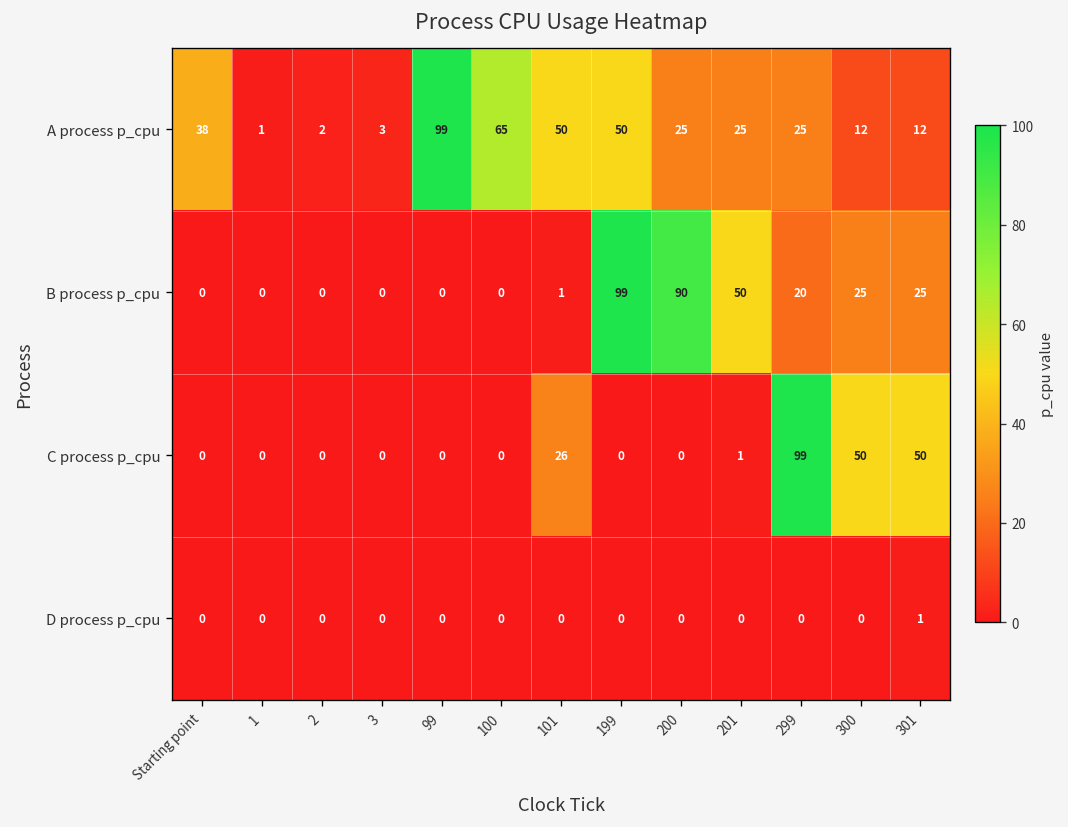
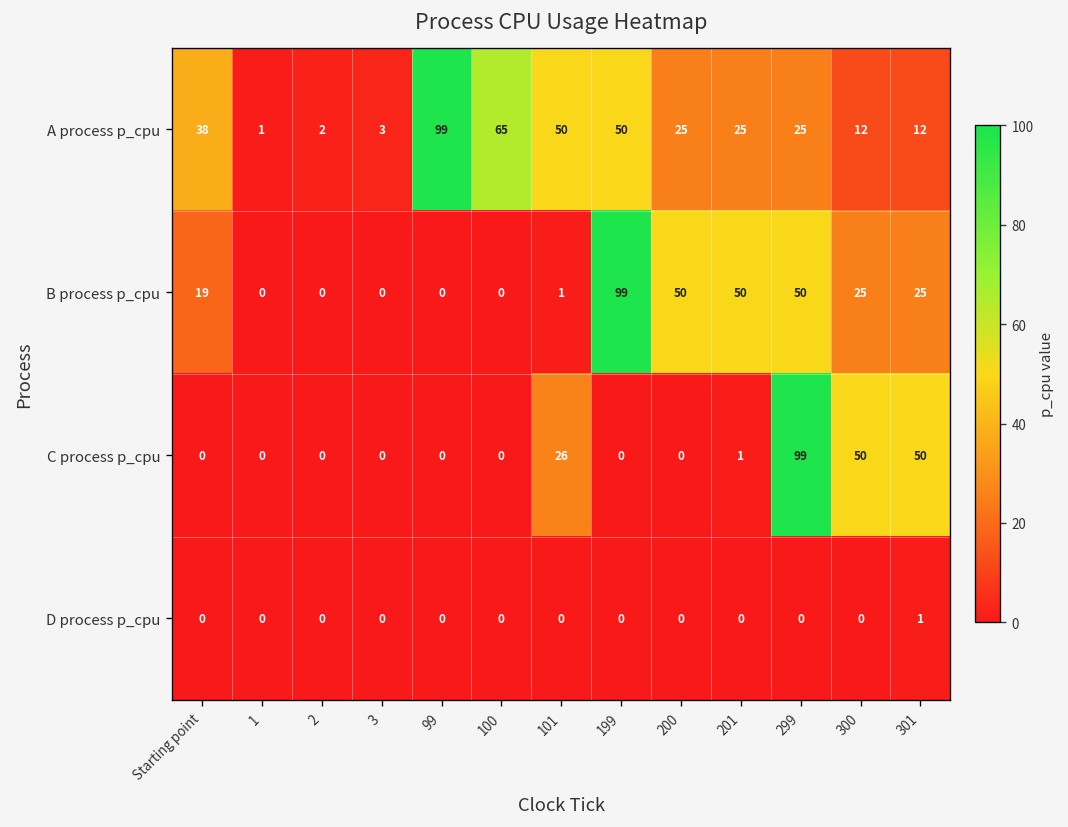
B process p_cpu, Starting point: 0 -> 19
B process p_cpu, 200: 90 -> 50
B process p_cpu, 299: 20 -> 50
